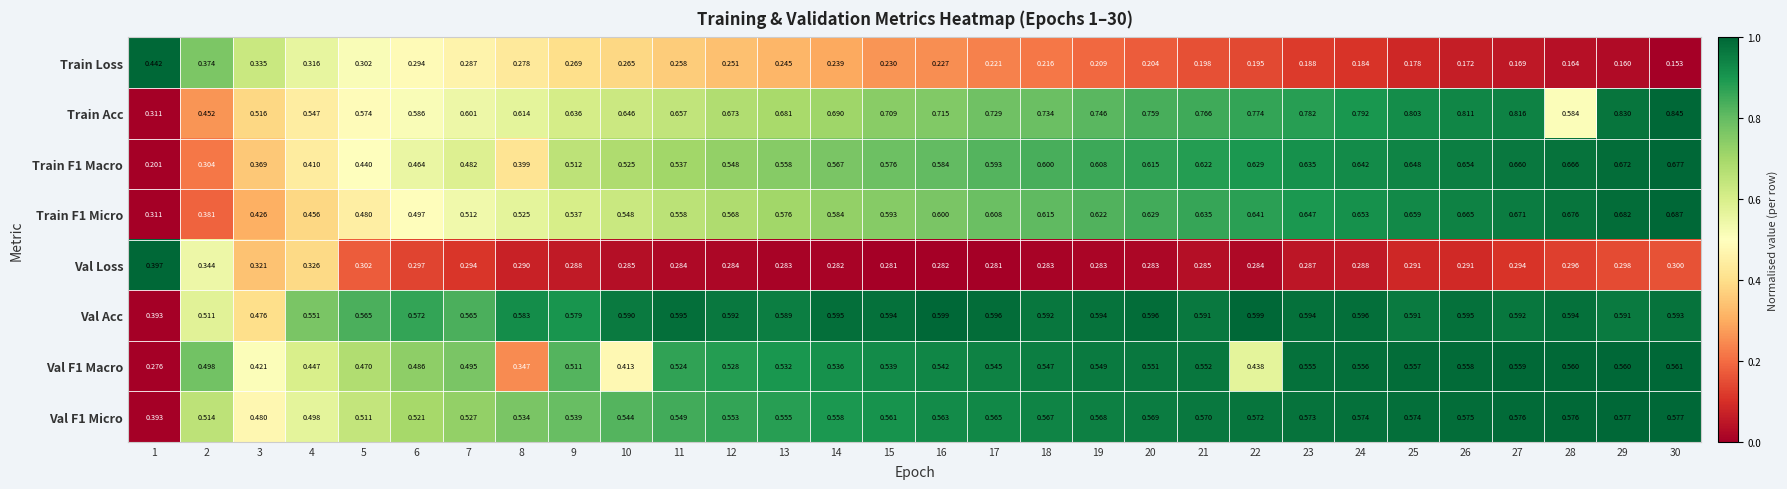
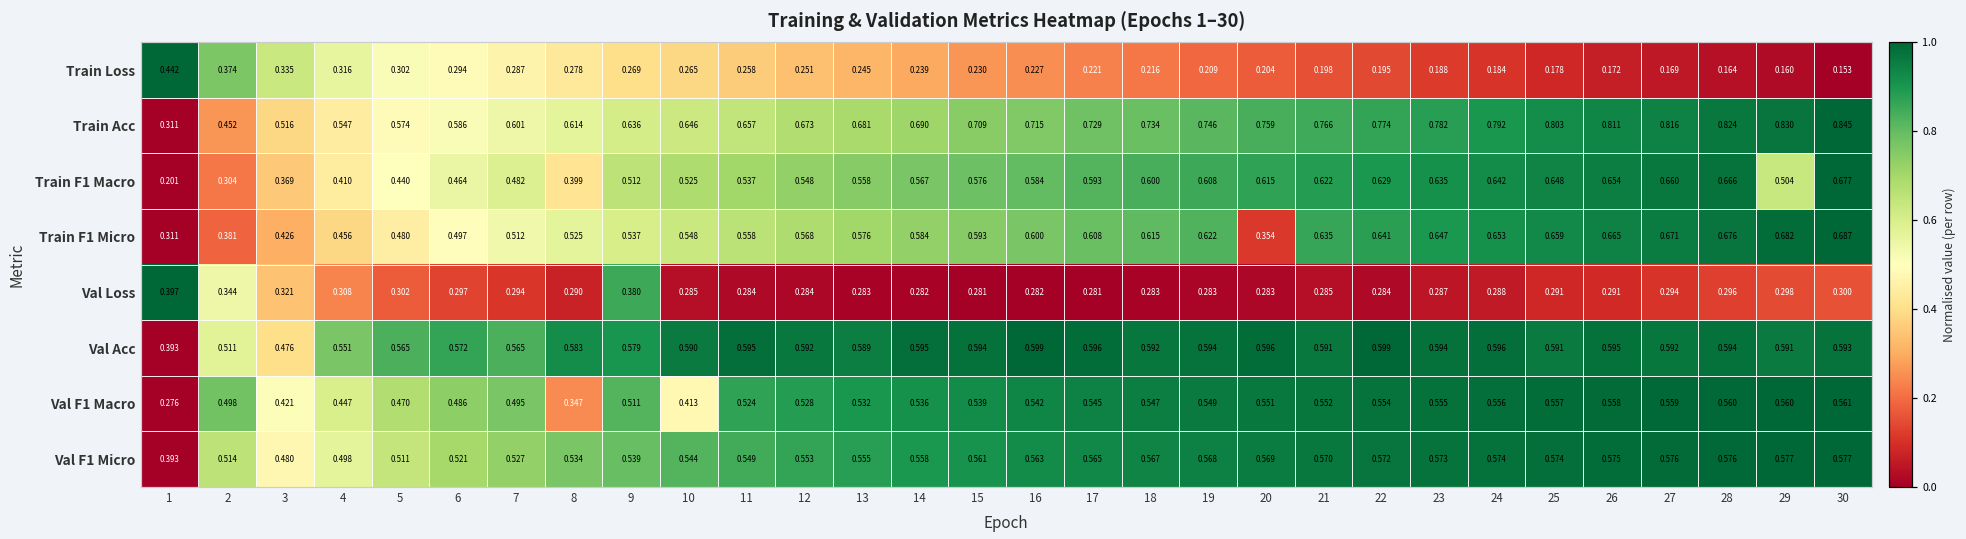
Train Acc, 28: 0.584 -> 0.824
Train F1 Macro, 29: 0.672 -> 0.504
Train F1 Micro, 20: 0.629 -> 0.354
Val Loss, 4: 0.326 -> 0.308
Val Loss, 9: 0.288 -> 0.380
Val F1 Macro, 22: 0.438 -> 0.554
